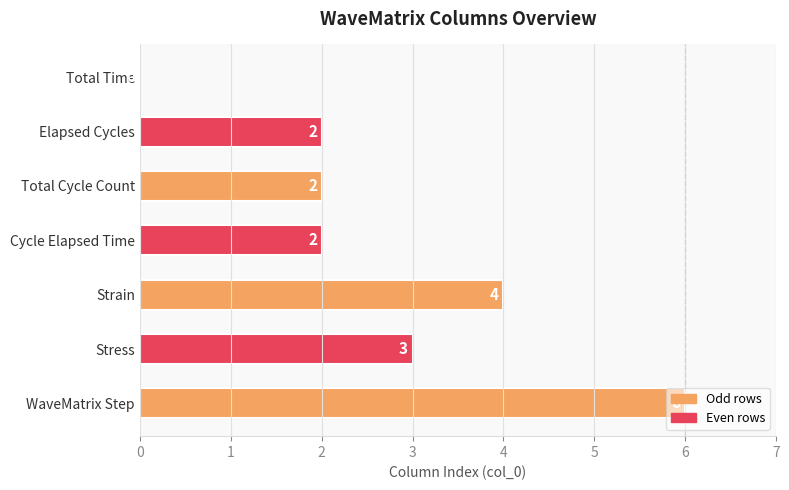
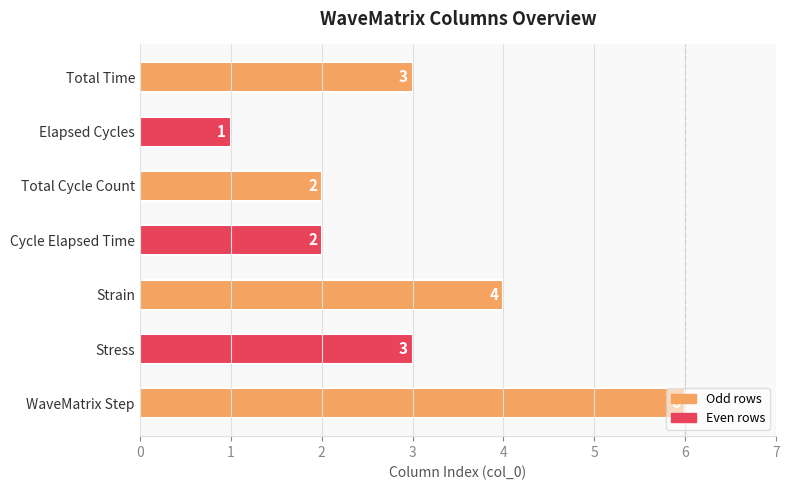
Total Time: 0 -> 3
Elapsed Cycles: 2 -> 1
